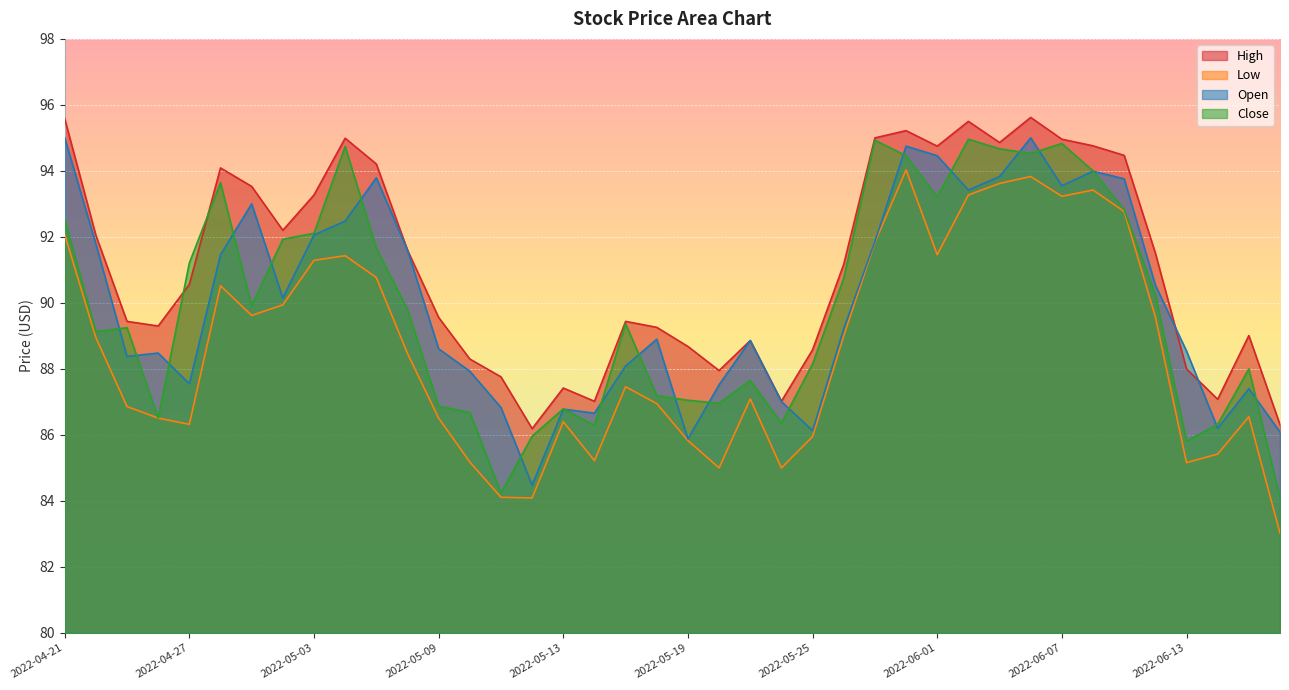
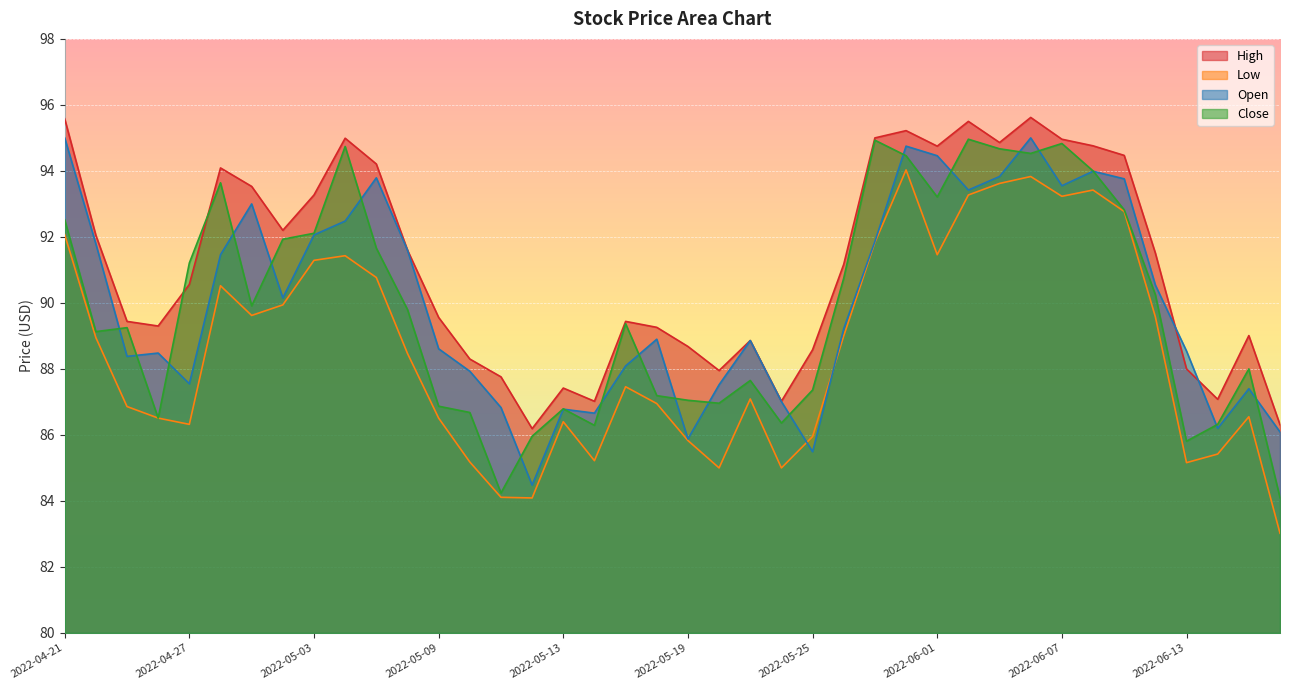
Open, 2022-05-25: 86.1 -> 85.5
Close, 2022-05-25: 88.2 -> 87.4
